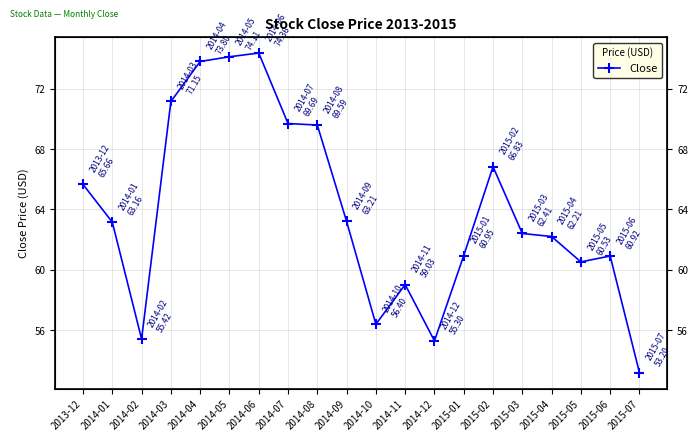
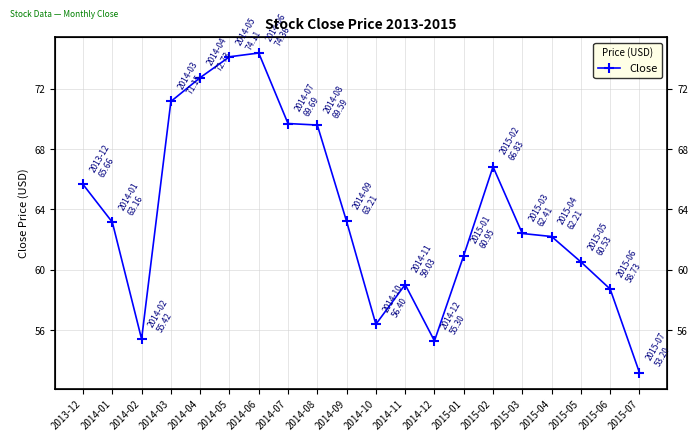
2014-04: 73.80 -> 72.73
2015-06: 60.92 -> 58.73
